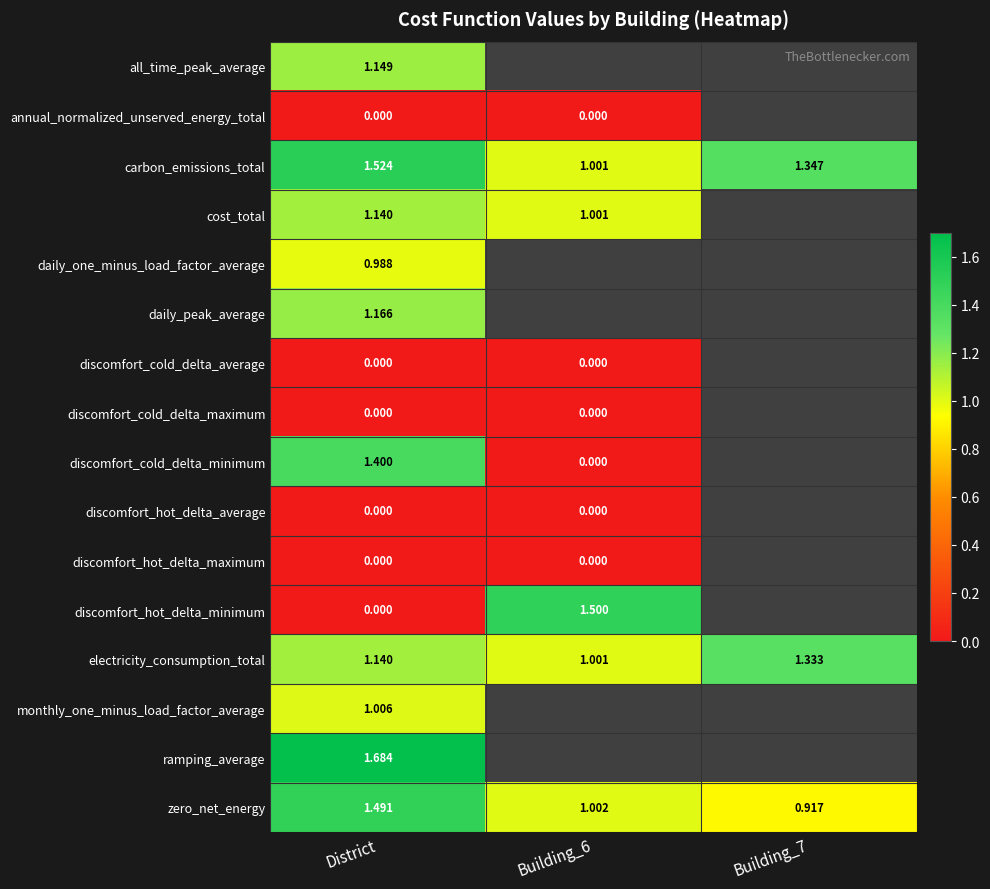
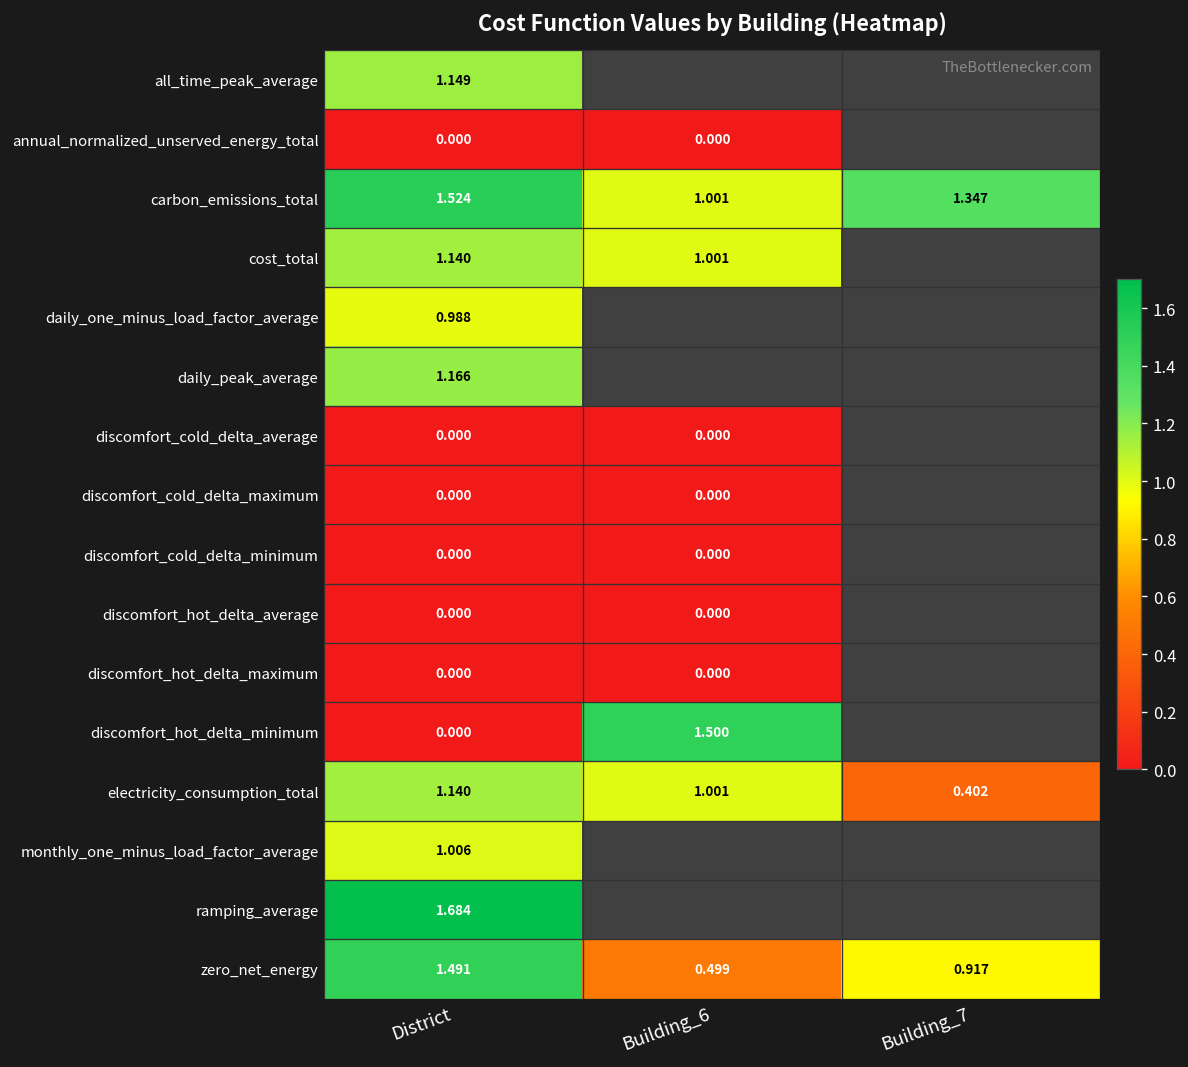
discomfort_cold_delta_minimum, District: 1.400 -> 0.000
electricity_consumption_total, Building_7: 1.333 -> 0.402
zero_net_energy, Building_6: 1.002 -> 0.499
